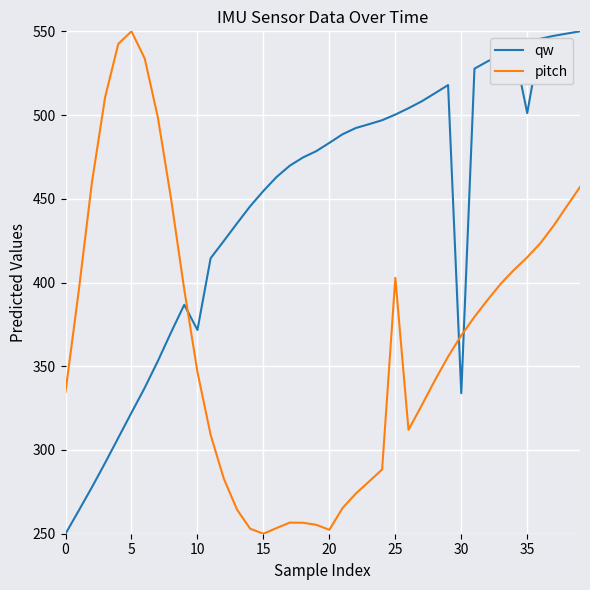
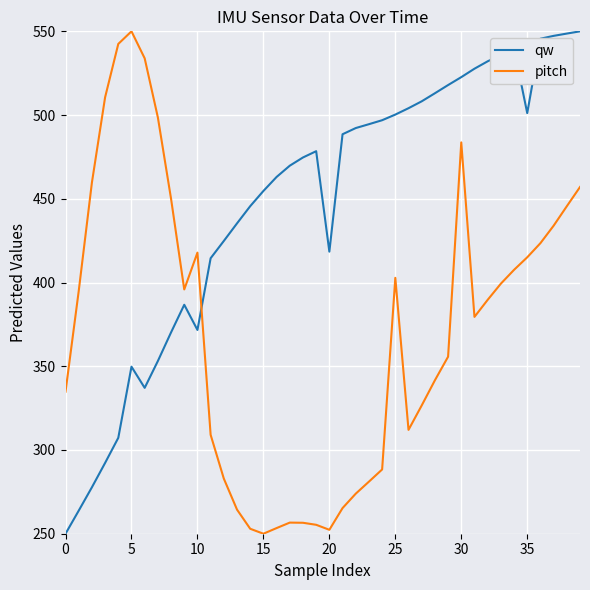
qw, 5: 322 -> 350
pitch, 10: 347 -> 418
qw, 20: 483 -> 418
qw, 30: 334 -> 523
pitch, 30: 368 -> 484
